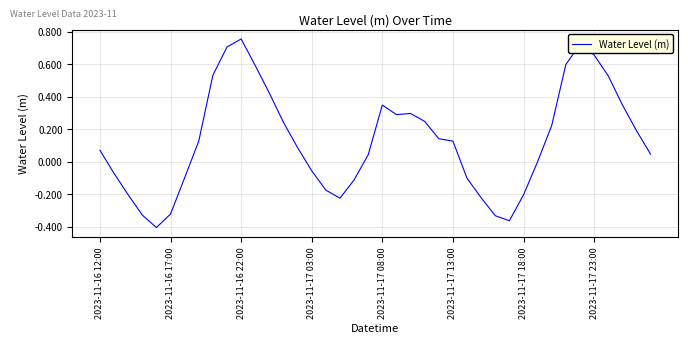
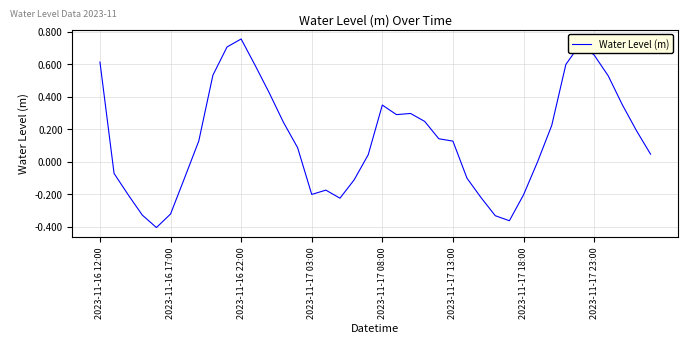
2023-11-16 12:00: 0.07 -> 0.61
2023-11-17 03:00: -0.06 -> -0.20
